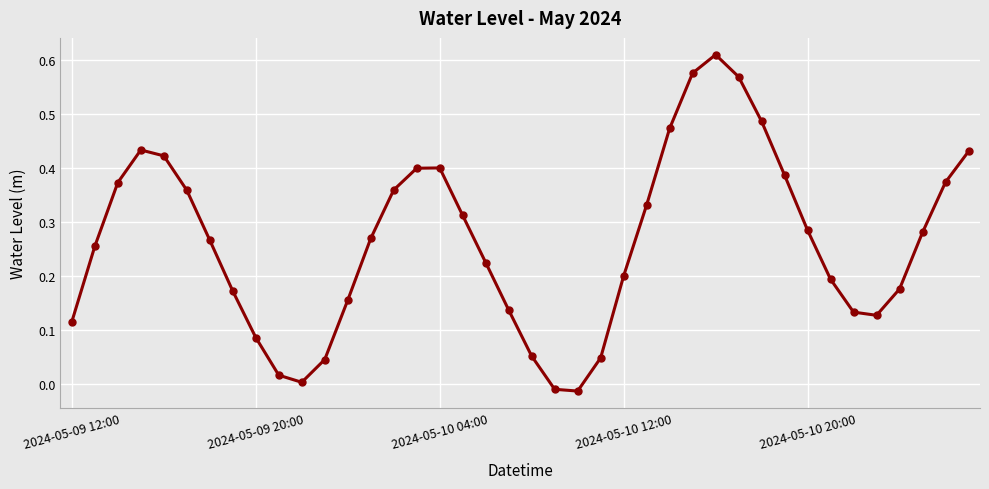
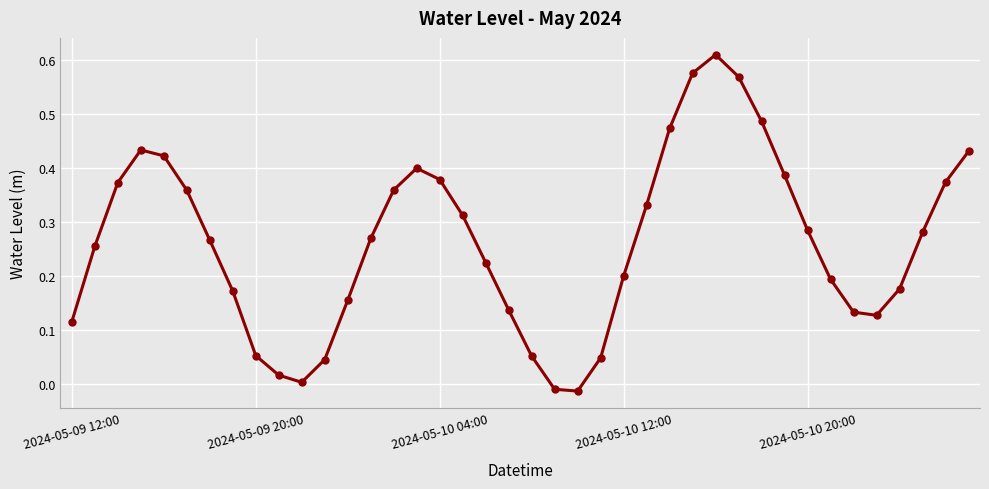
2024-05-09 20:00: 0.09 -> 0.05
2024-05-10 04:00: 0.40 -> 0.38
